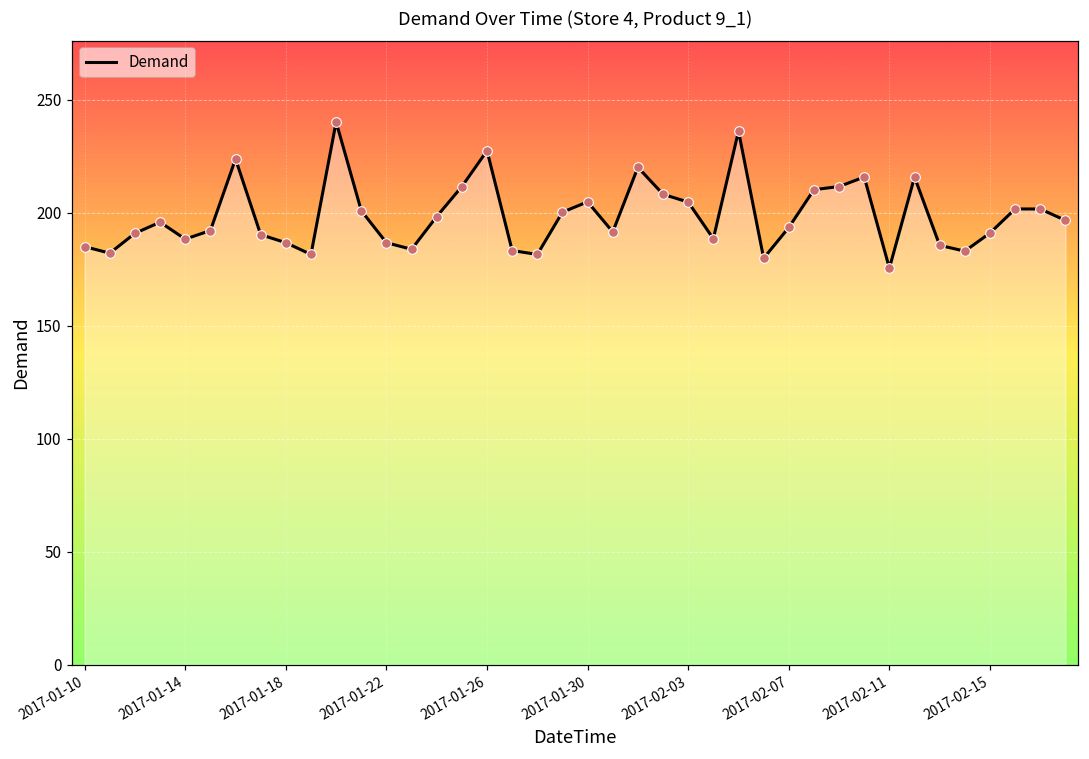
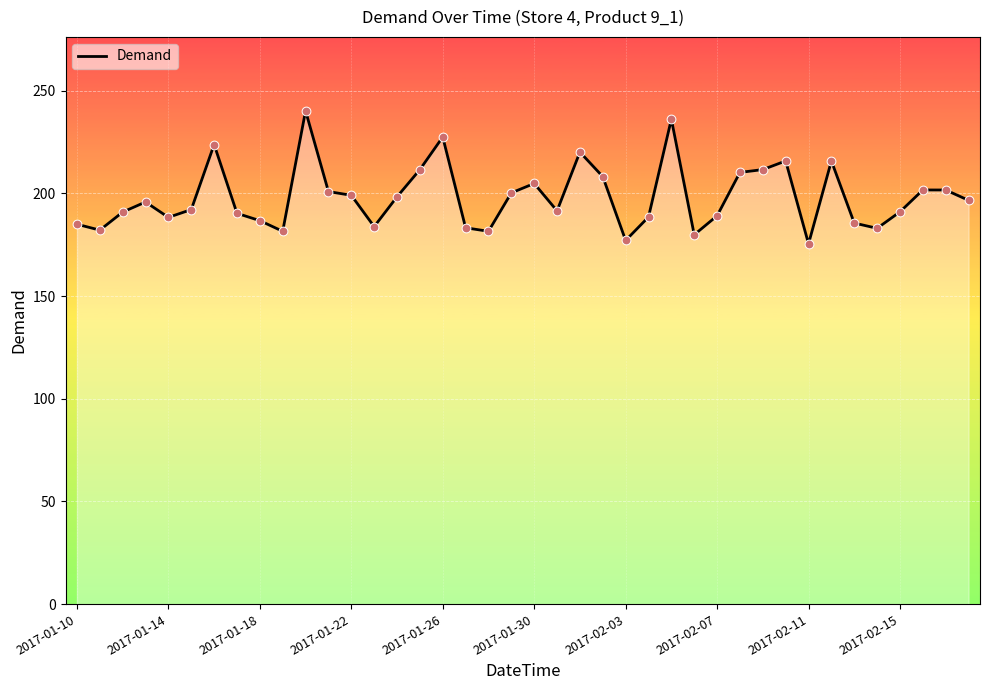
2017-01-22: 187 -> 199
2017-02-03: 205 -> 177
2017-02-07: 193 -> 189
